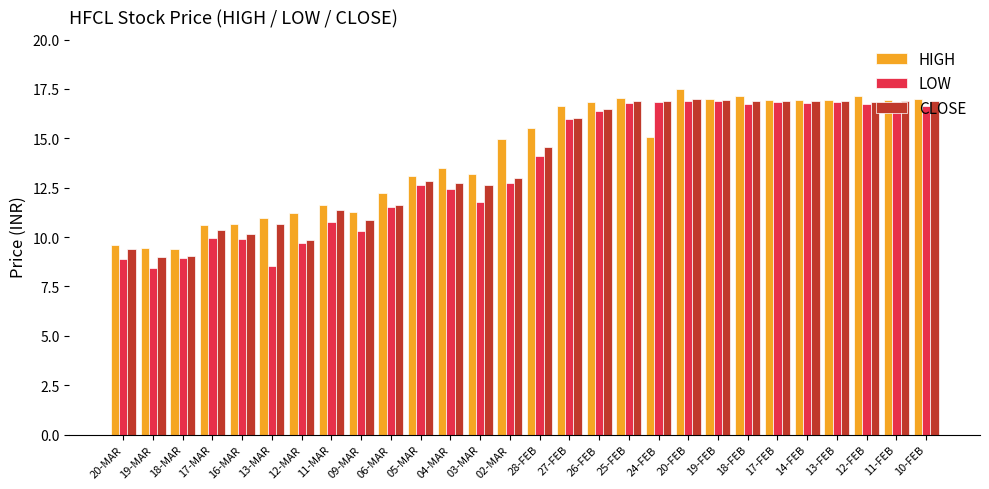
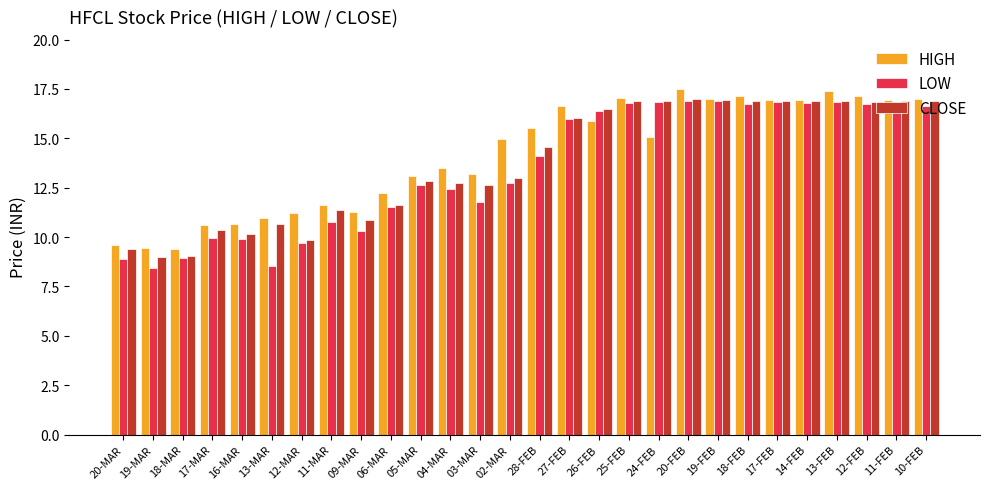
HIGH, 26-FEB: 16.9 -> 15.9
HIGH, 13-FEB: 17.0 -> 17.4
